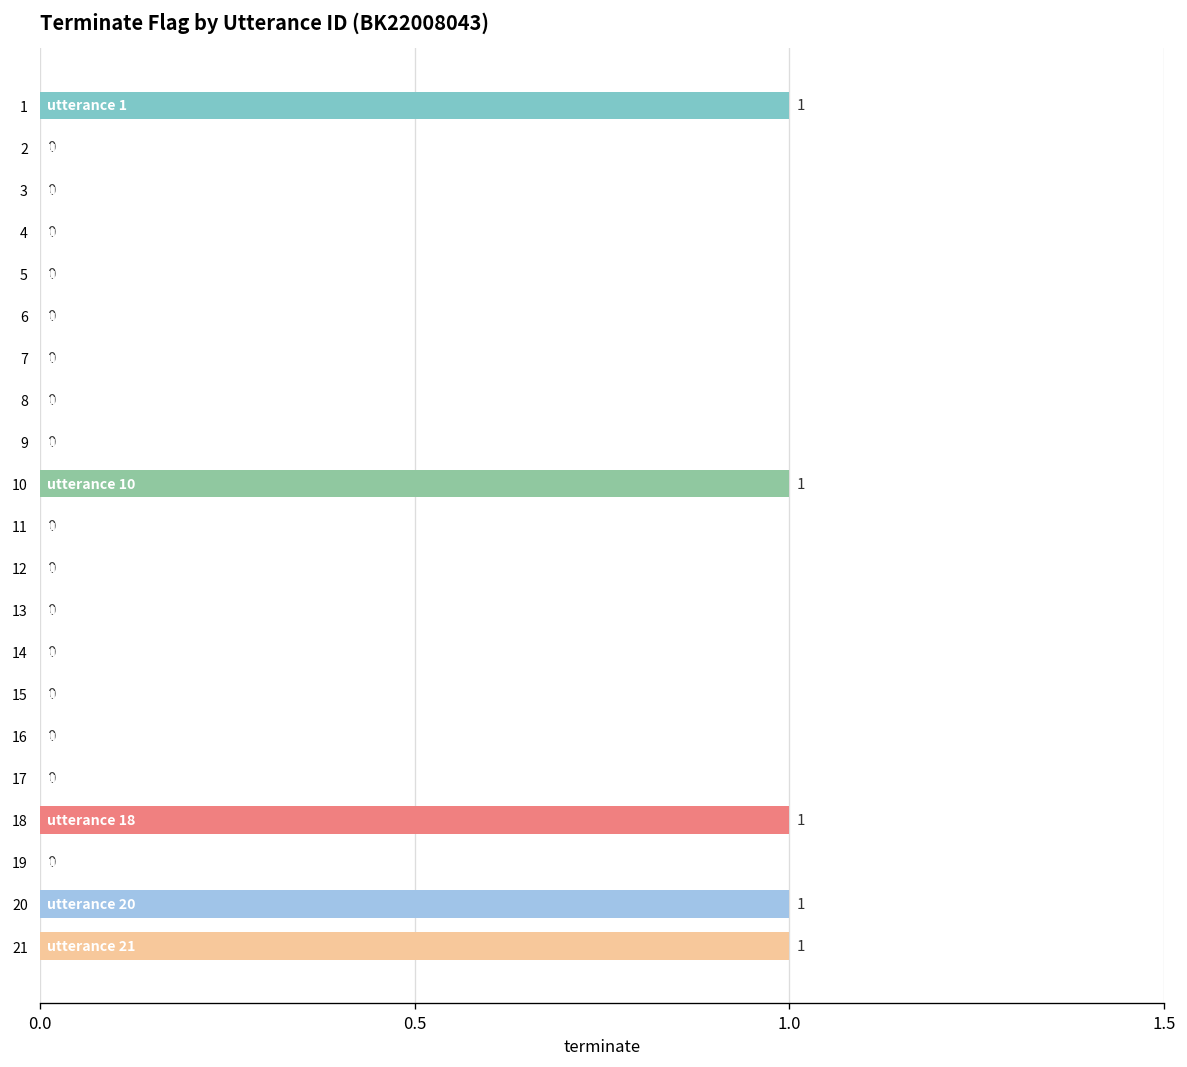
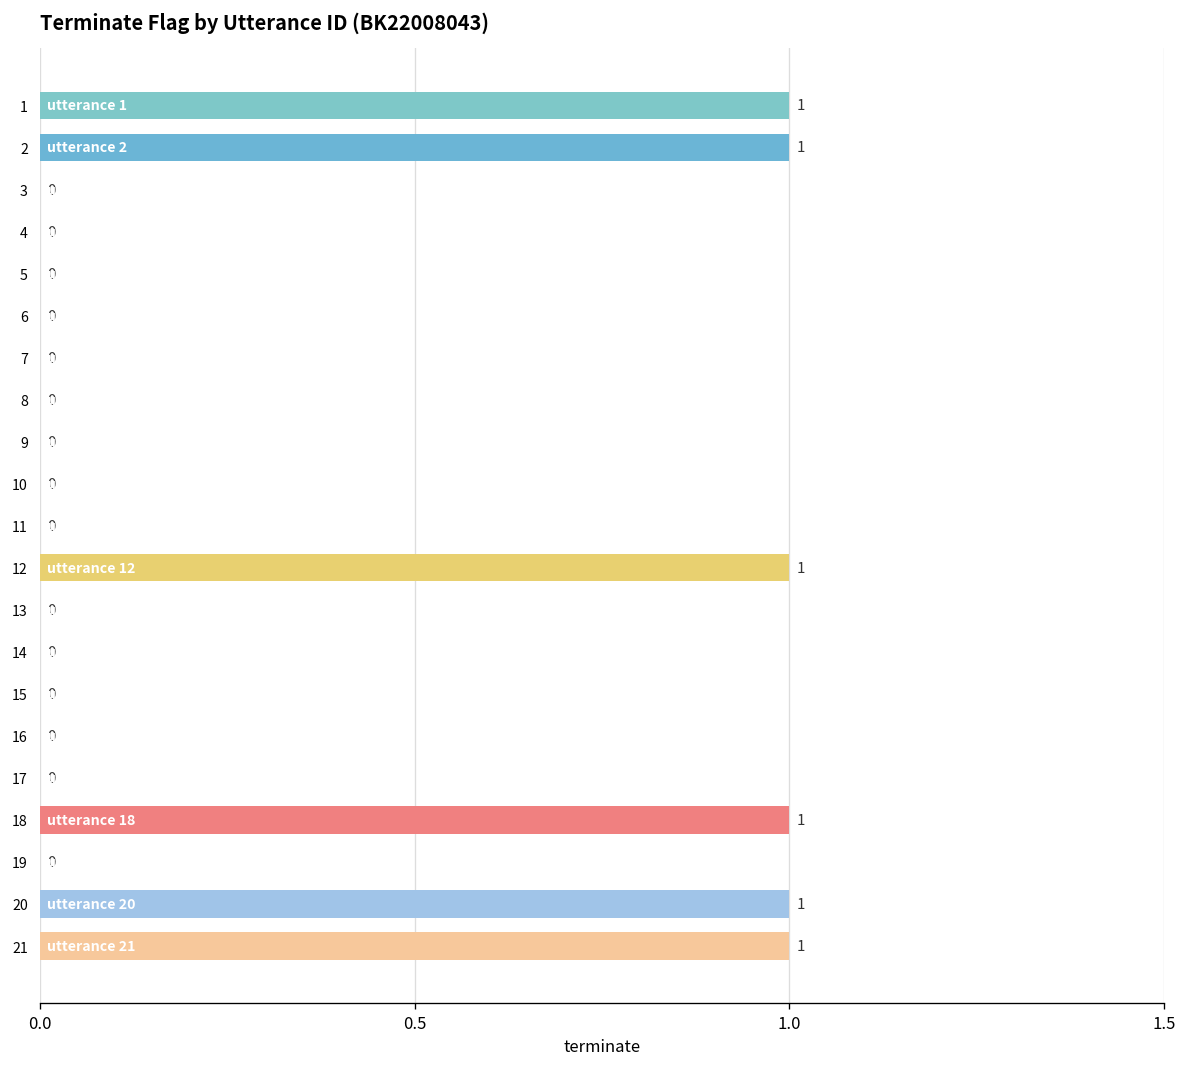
2: 0 -> 1
10: 1 -> 0
12: 0 -> 1
